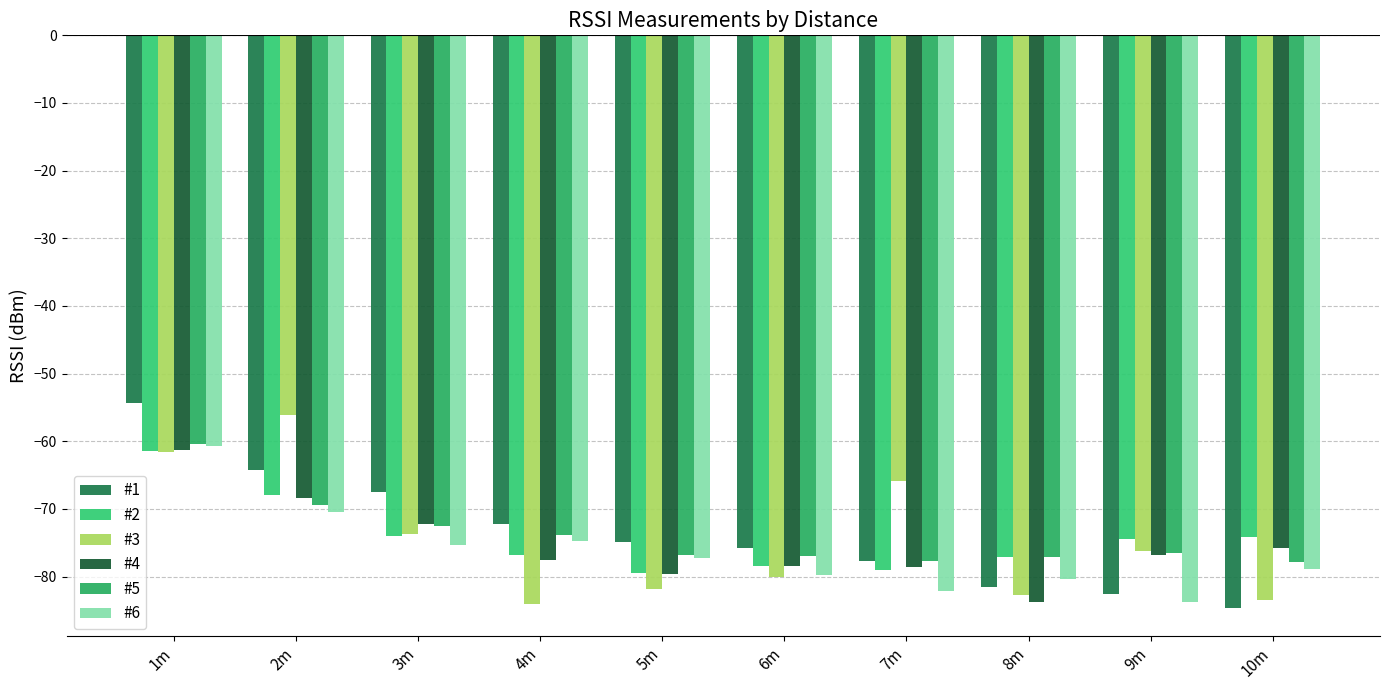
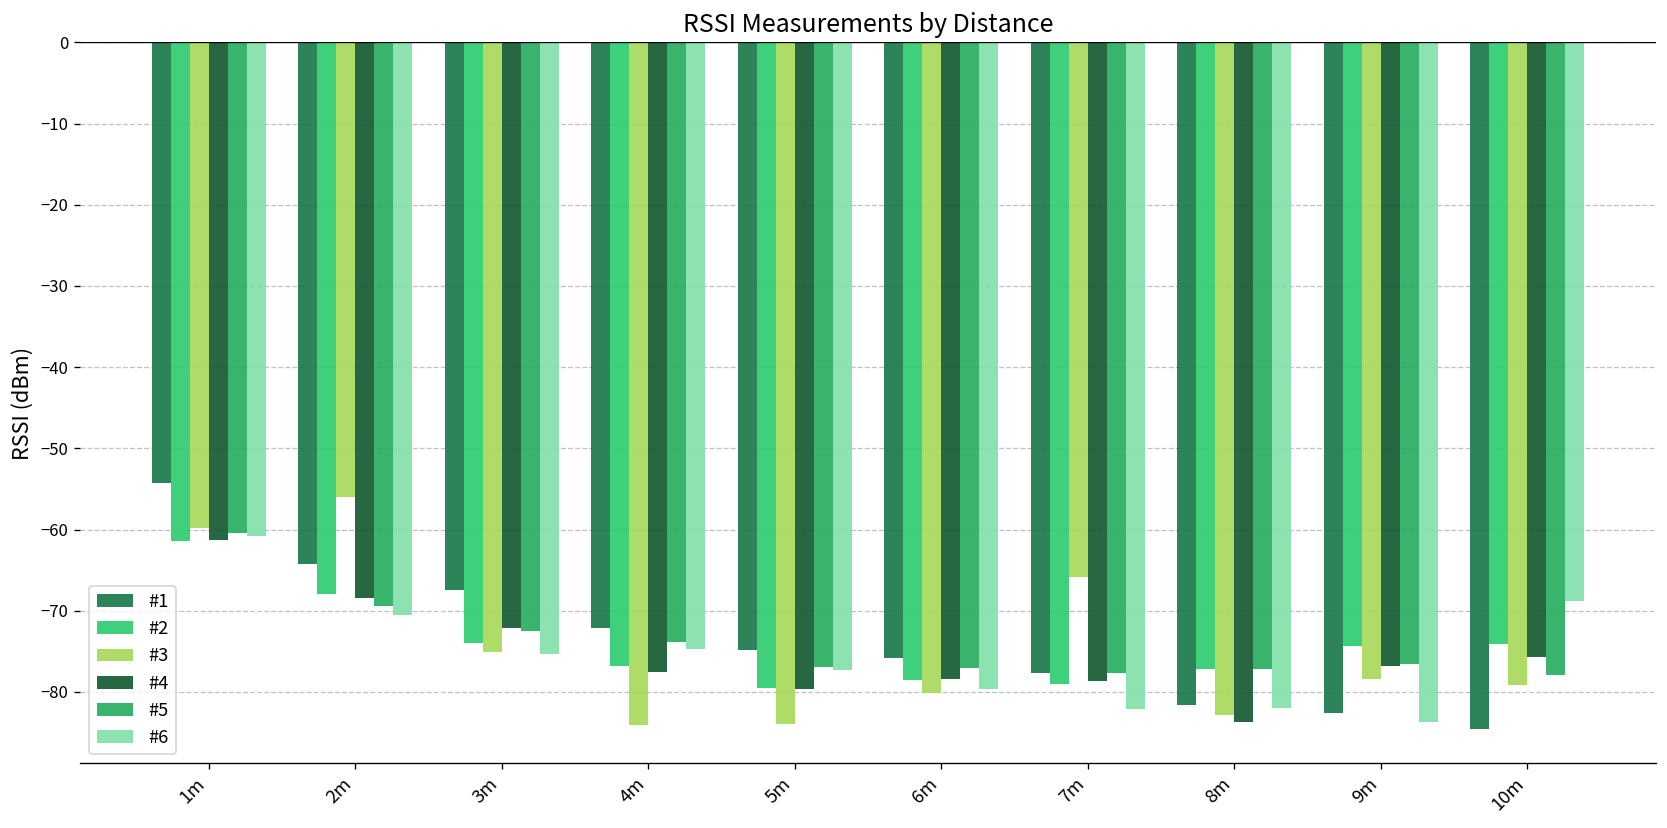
#3, 1m: -62 -> -60
#3, 3m: -74 -> -75
#3, 5m: -82 -> -84
#6, 8m: -80 -> -82
#3, 9m: -76 -> -78
#3, 10m: -83 -> -79
#6, 10m: -79 -> -69
